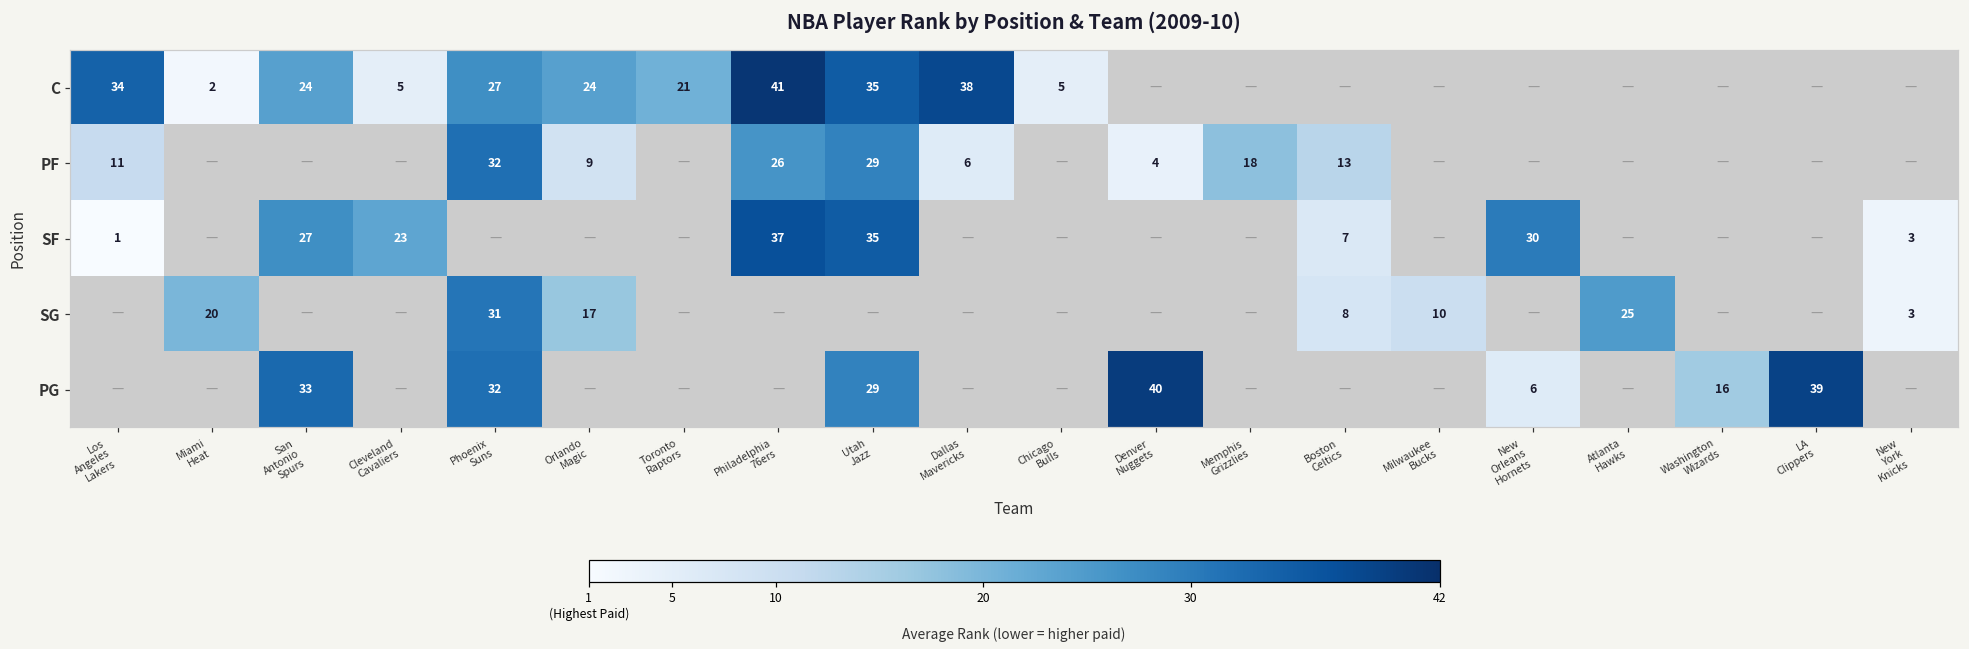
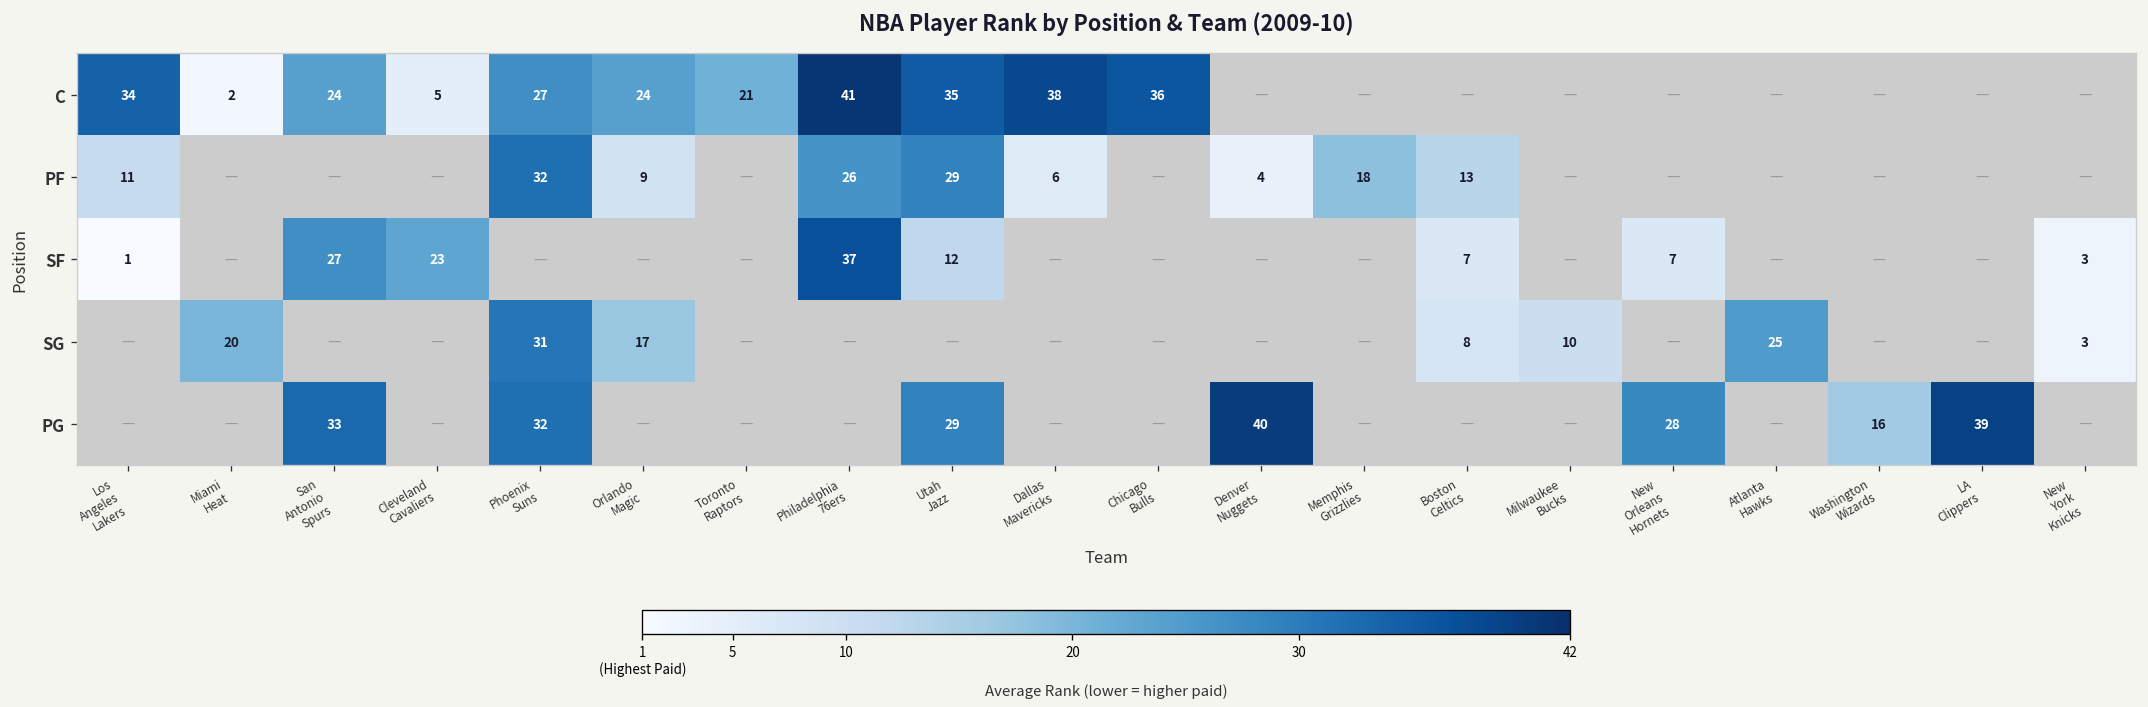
C, Chicago Bulls: 5 -> 36
SF, Utah Jazz: 35 -> 12
SF, New Orleans Hornets: 30 -> 7
PG, New Orleans Hornets: 6 -> 28
